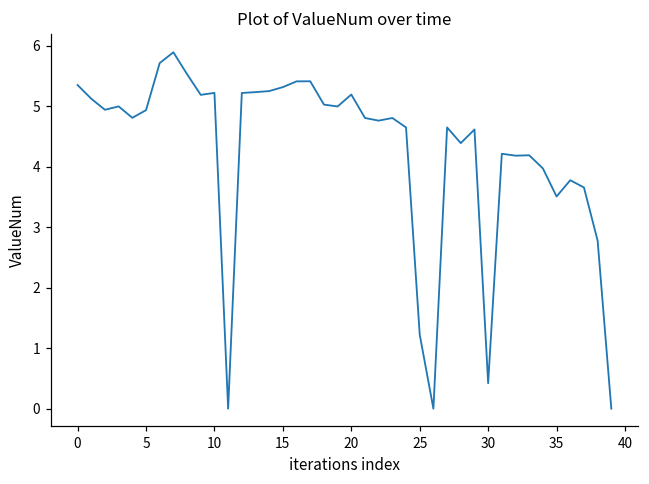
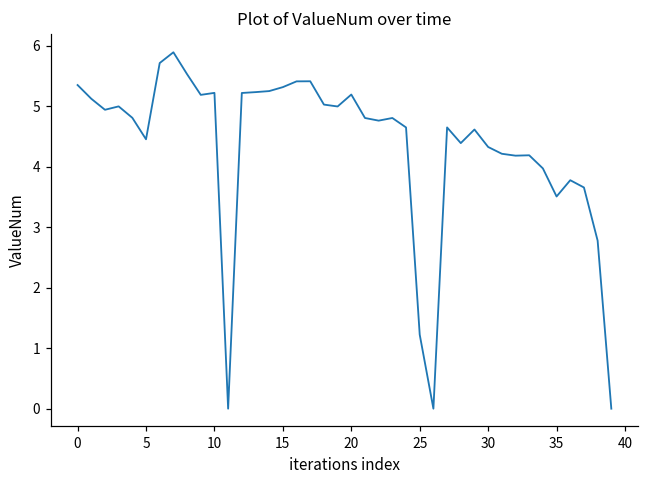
5: 4.9 -> 4.5
30: 0.4 -> 4.3
